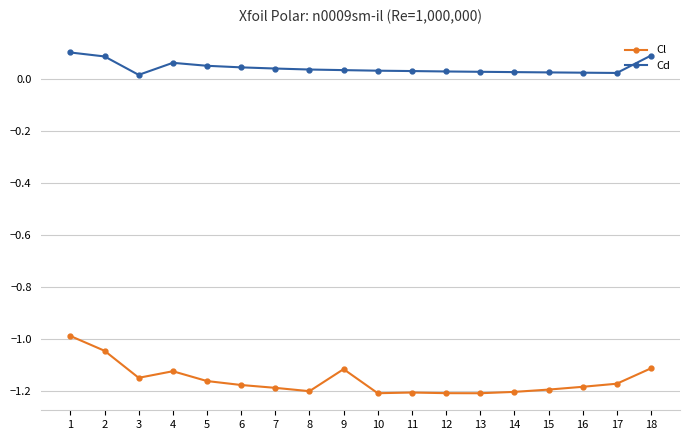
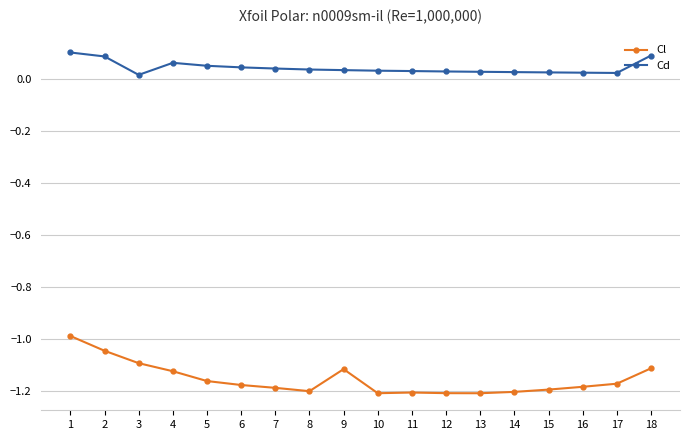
Cl, 3: -1.15 -> -1.09
